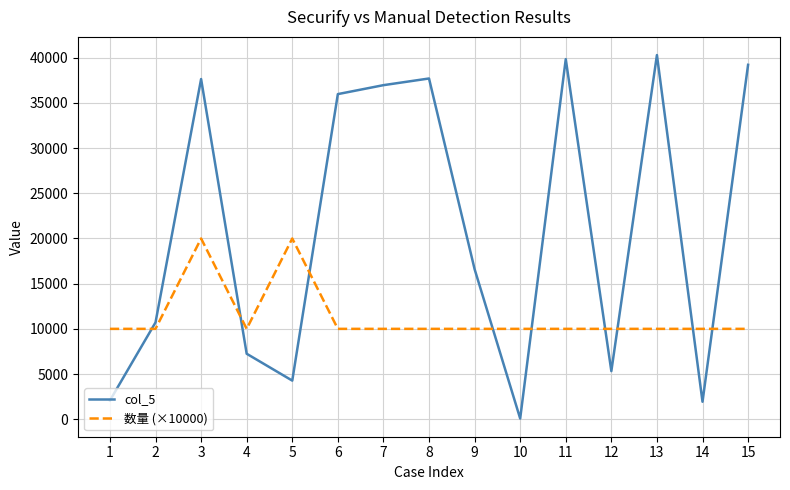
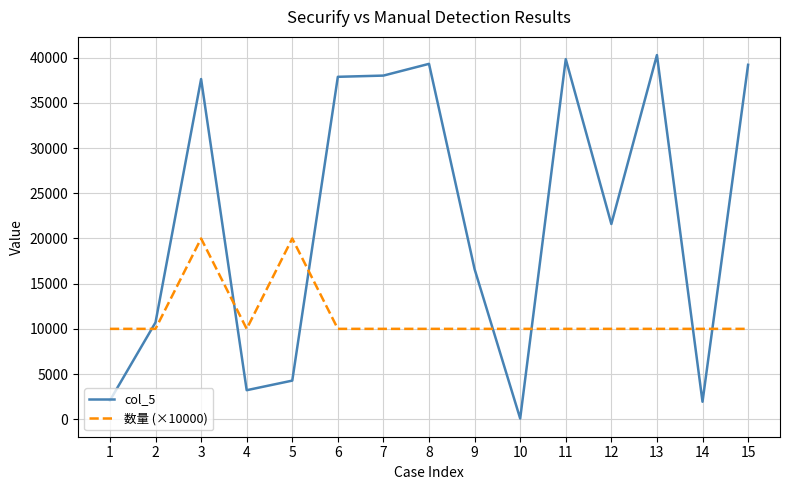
col_5, 4: 7000 -> 3000
col_5, 6: 36000 -> 38000
col_5, 7: 37000 -> 38000
col_5, 8: 38000 -> 39000
col_5, 12: 5000 -> 22000
